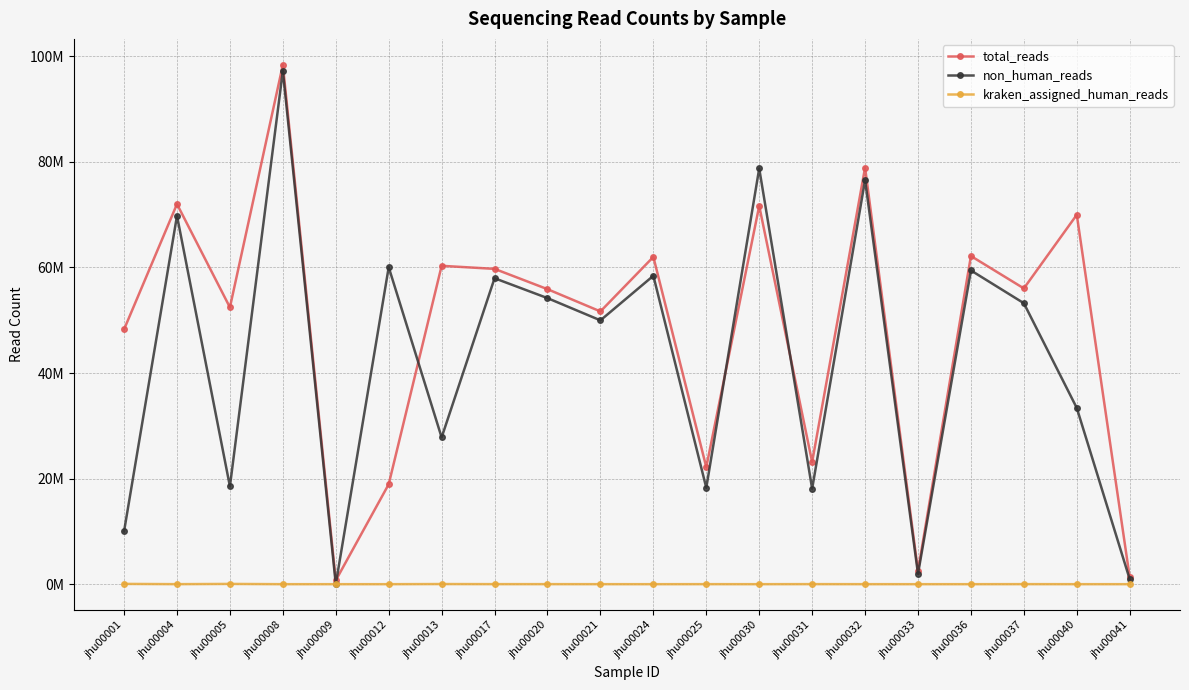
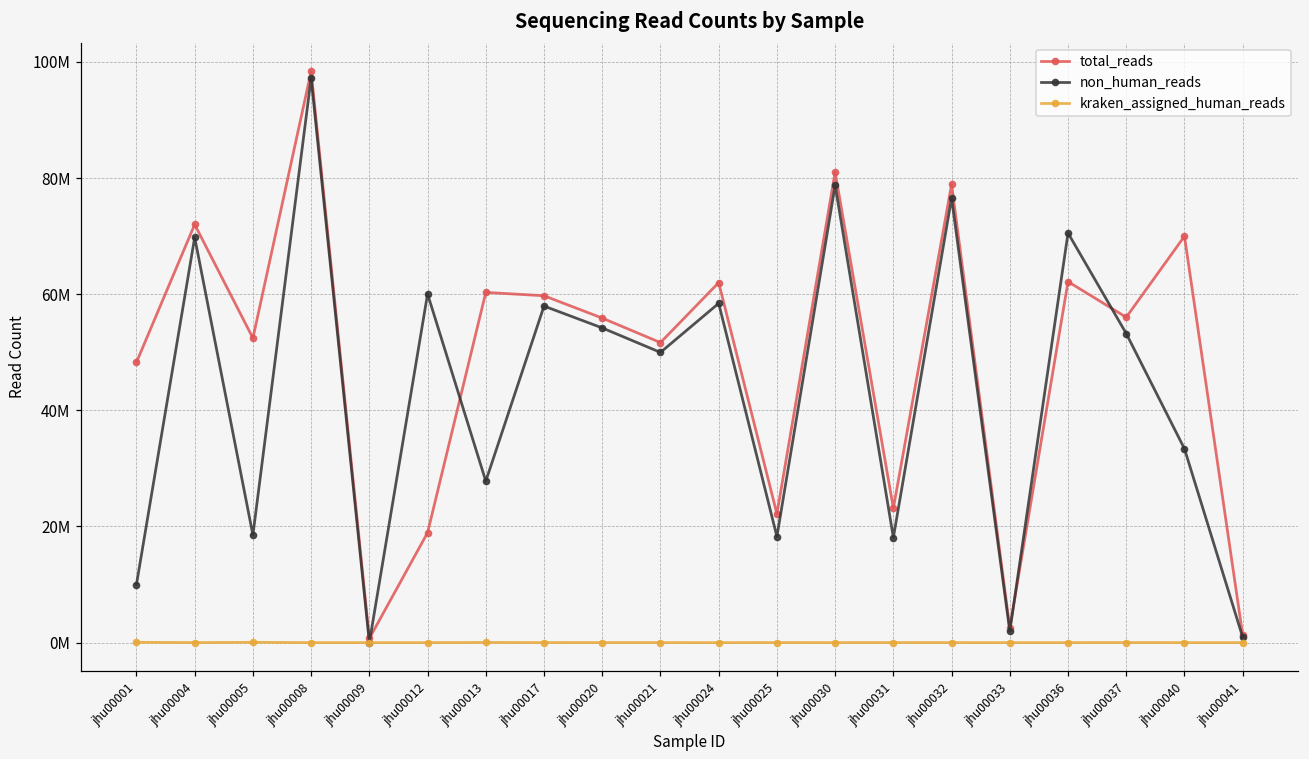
total_reads, jhu00030: 72000000 -> 81000000
non_human_reads, jhu00036: 59000000 -> 71000000
